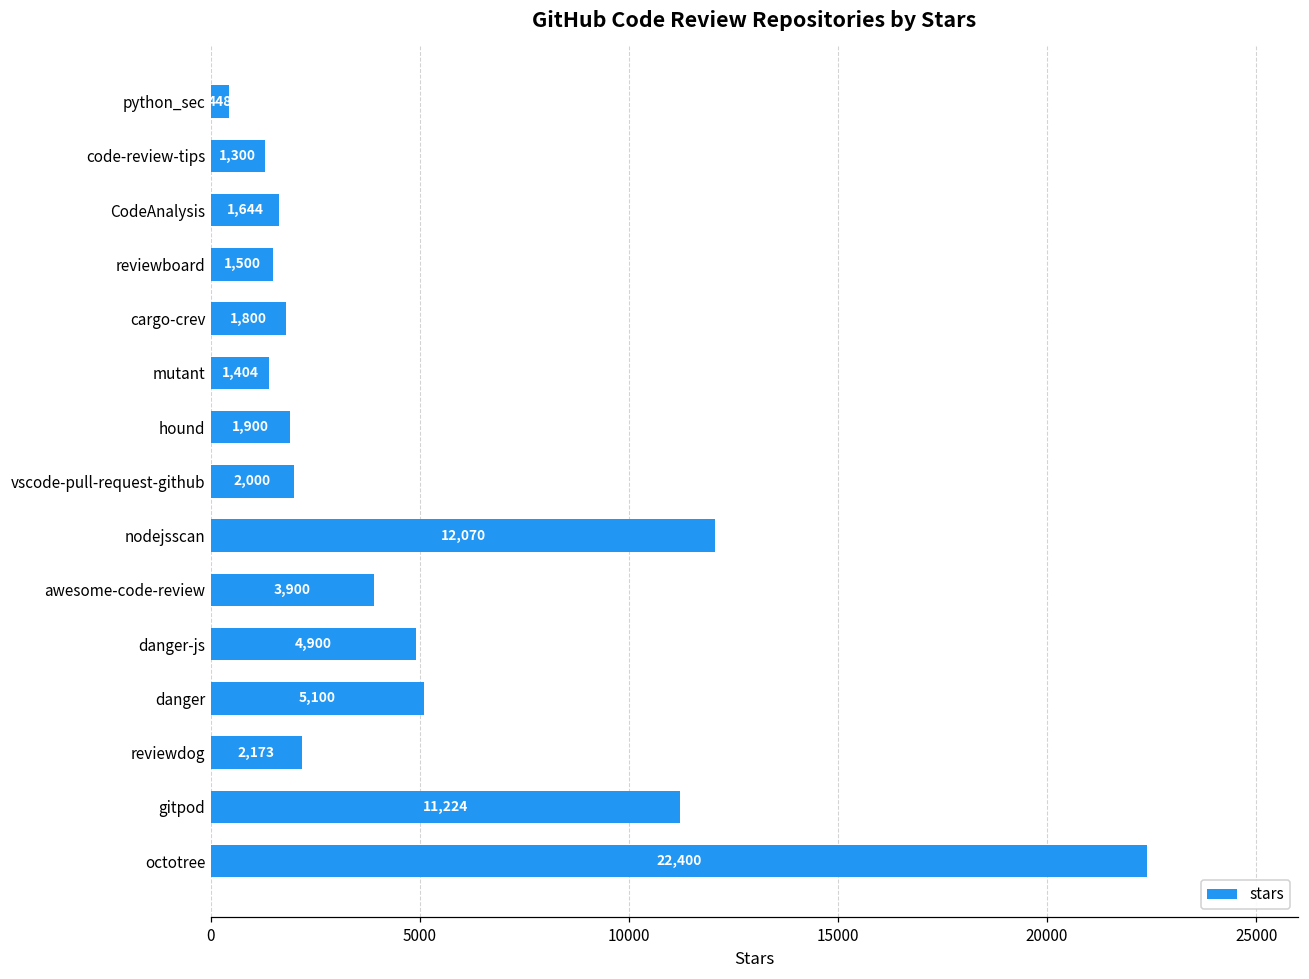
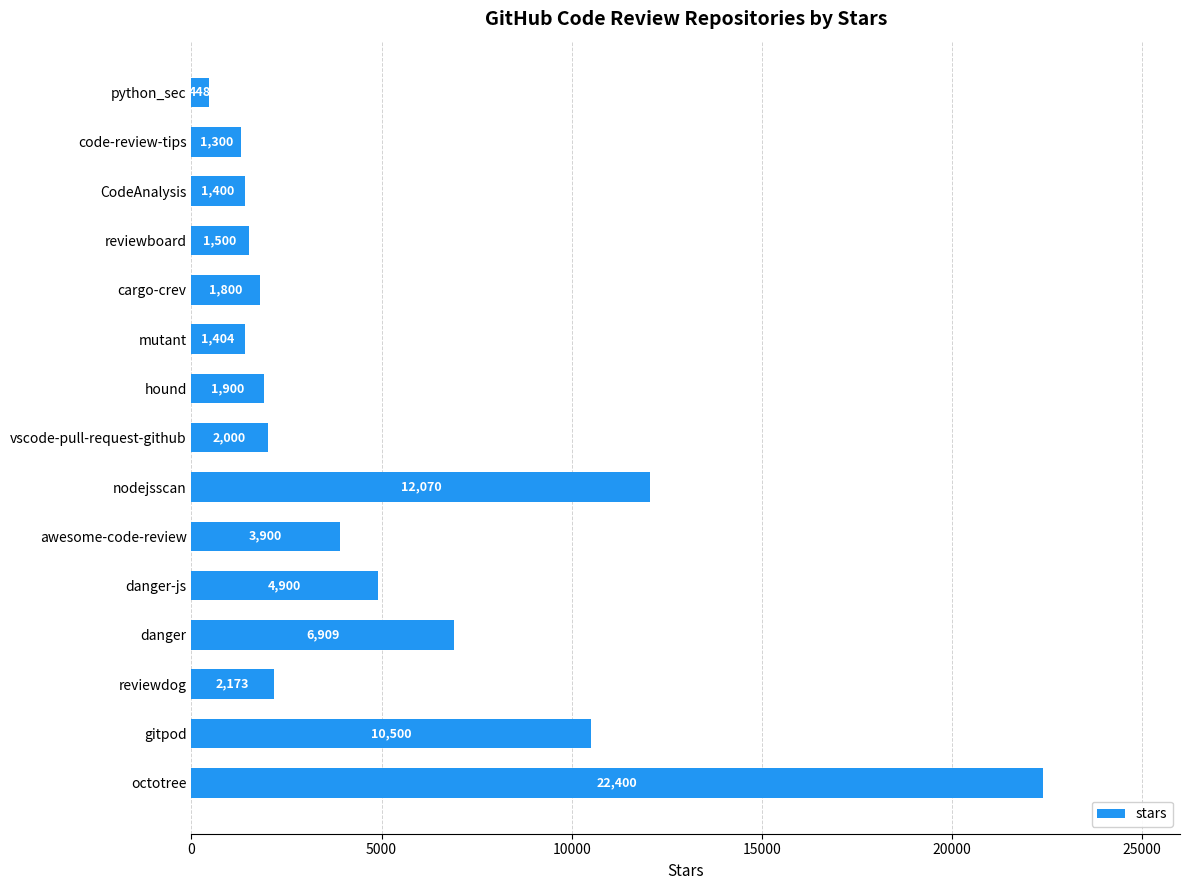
CodeAnalysis: 1,644 -> 1,400
danger: 5,100 -> 6,909
gitpod: 11,224 -> 10,500
